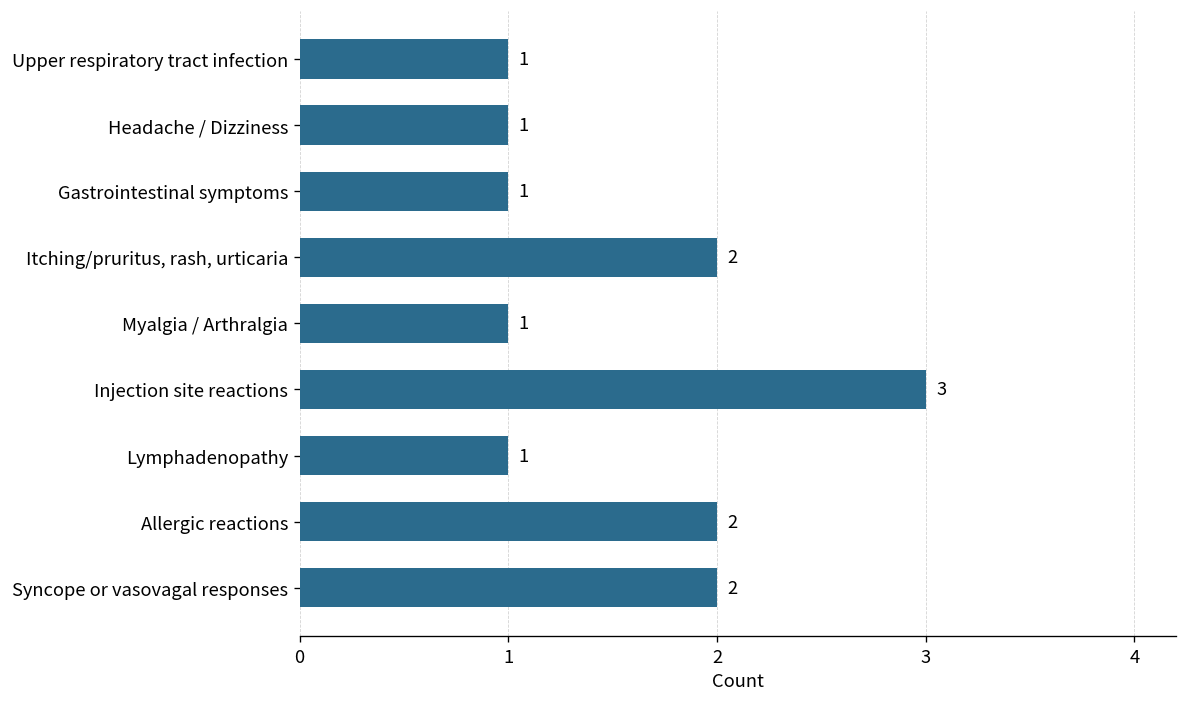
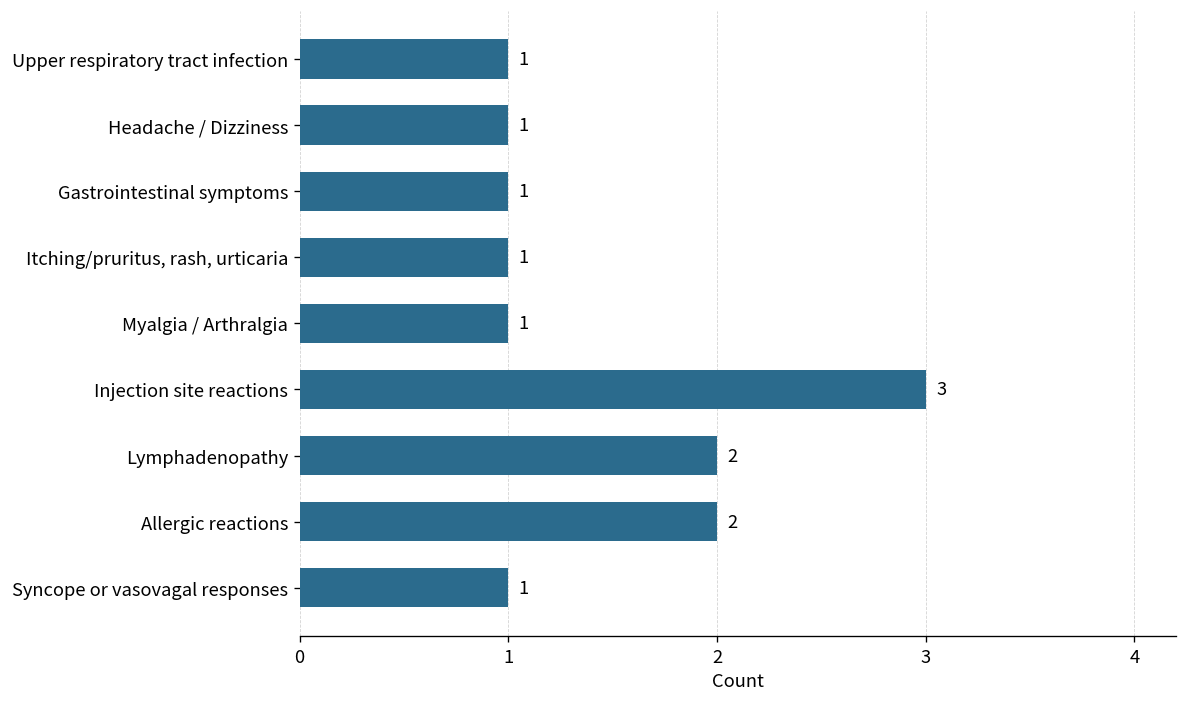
Itching/pruritus, rash, urticaria: 2 -> 1
Lymphadenopathy: 1 -> 2
Syncope or vasovagal responses: 2 -> 1
